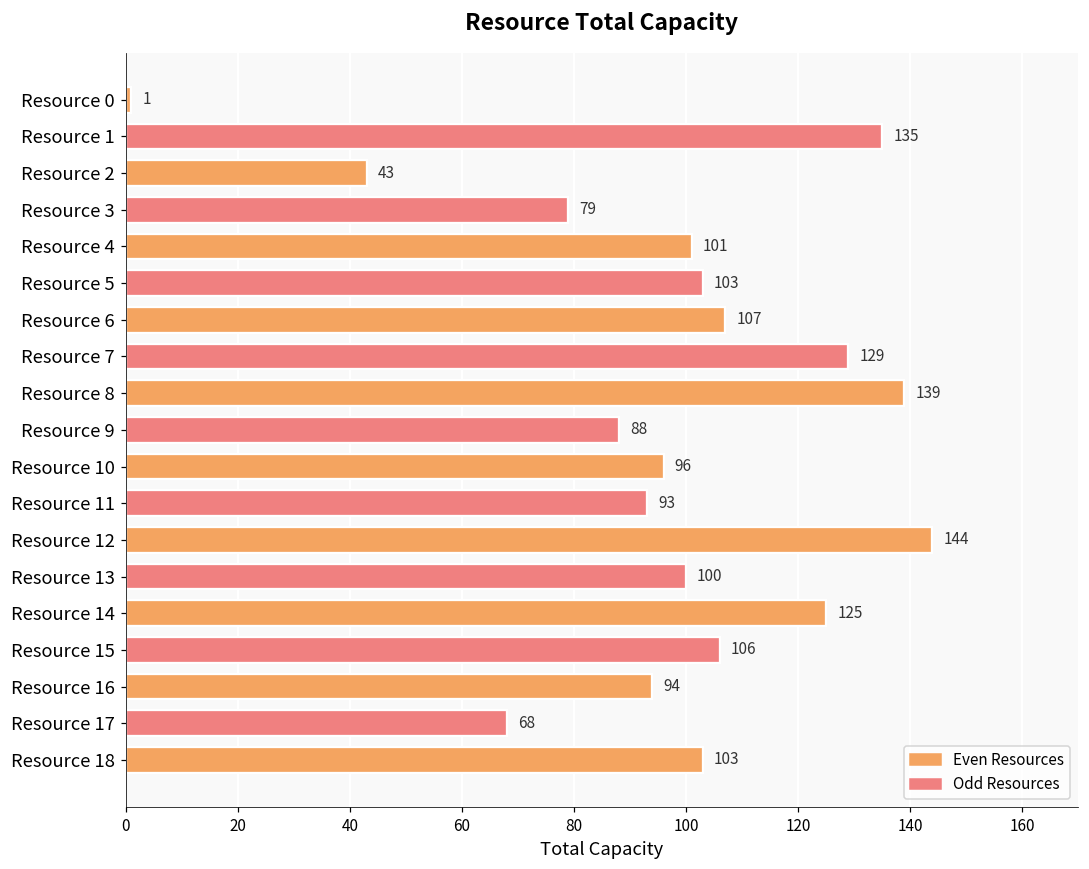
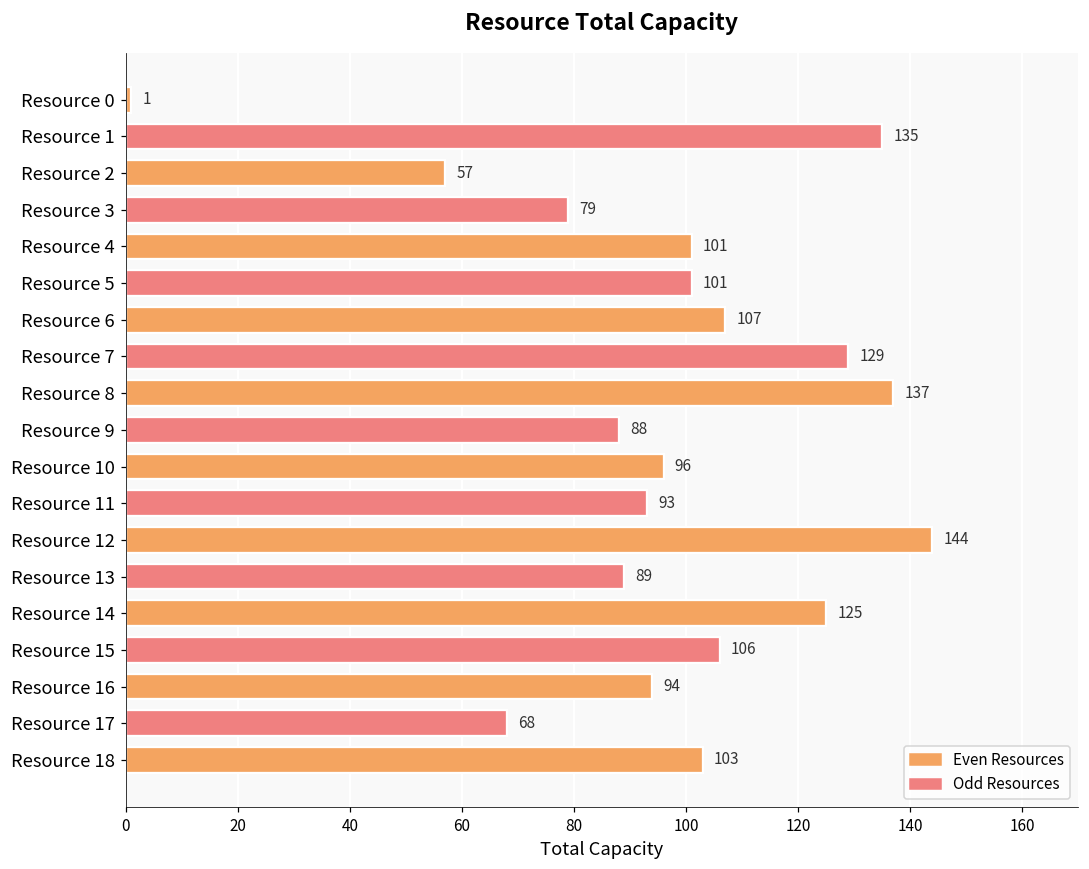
Resource 2: 43 -> 57
Resource 5: 103 -> 101
Resource 8: 139 -> 137
Resource 13: 100 -> 89
